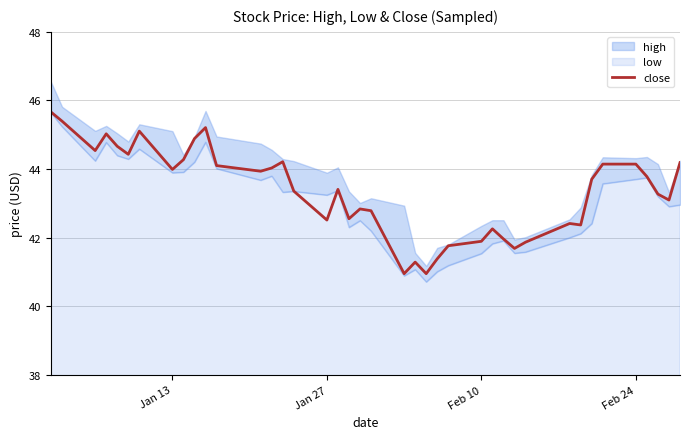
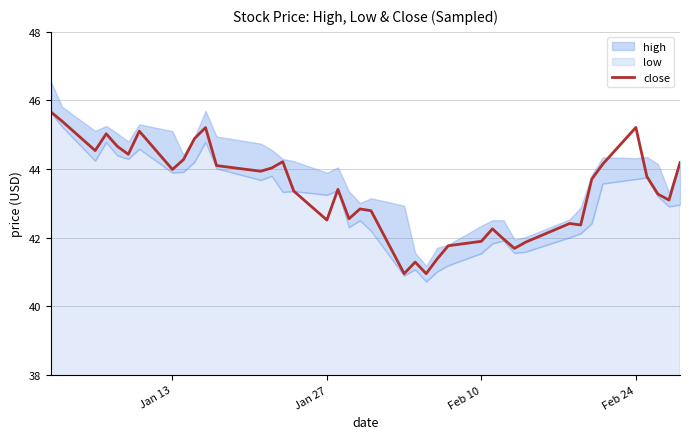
close, Feb 24: 44.1 -> 45.2
